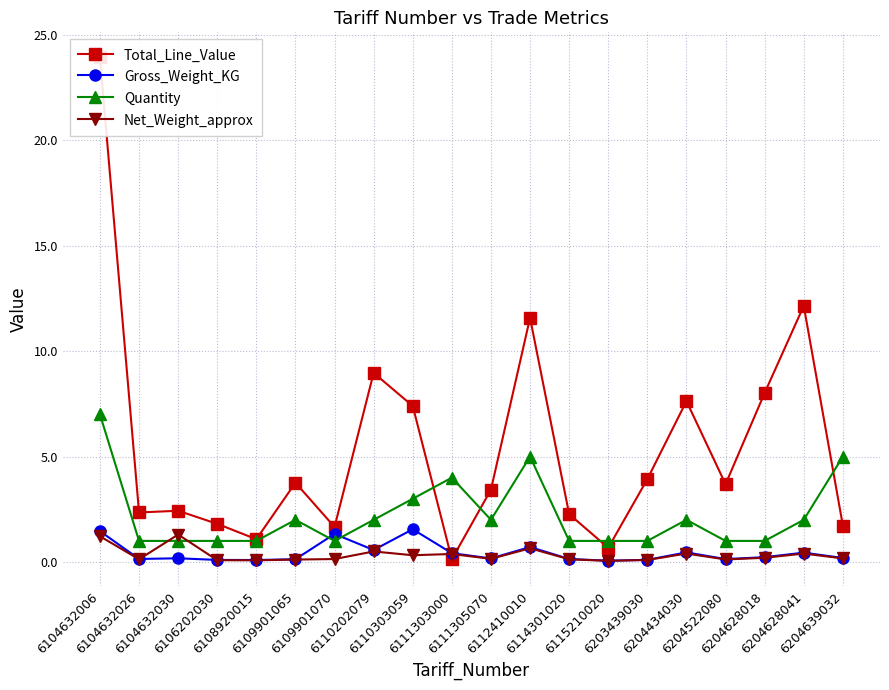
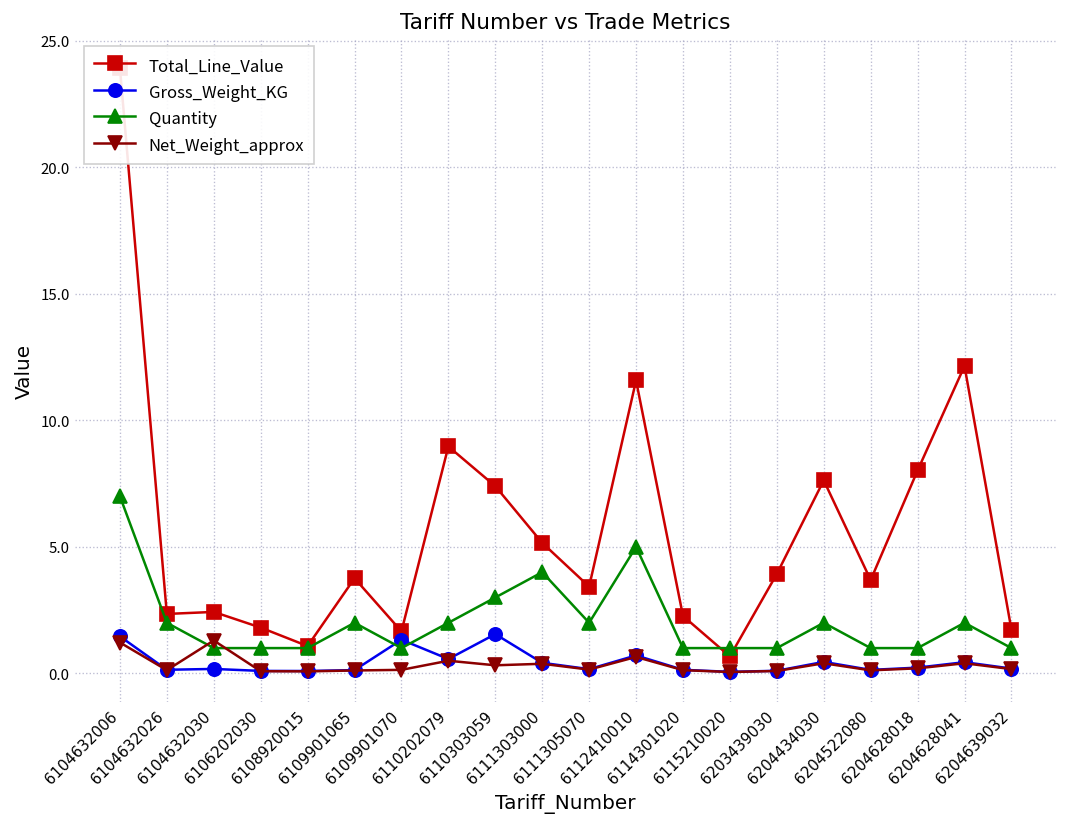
Quantity, 6104632026: 1 -> 2
Total_Line_Value, 6111303000: 0.1 -> 5.2
Quantity, 6204639032: 5 -> 1
